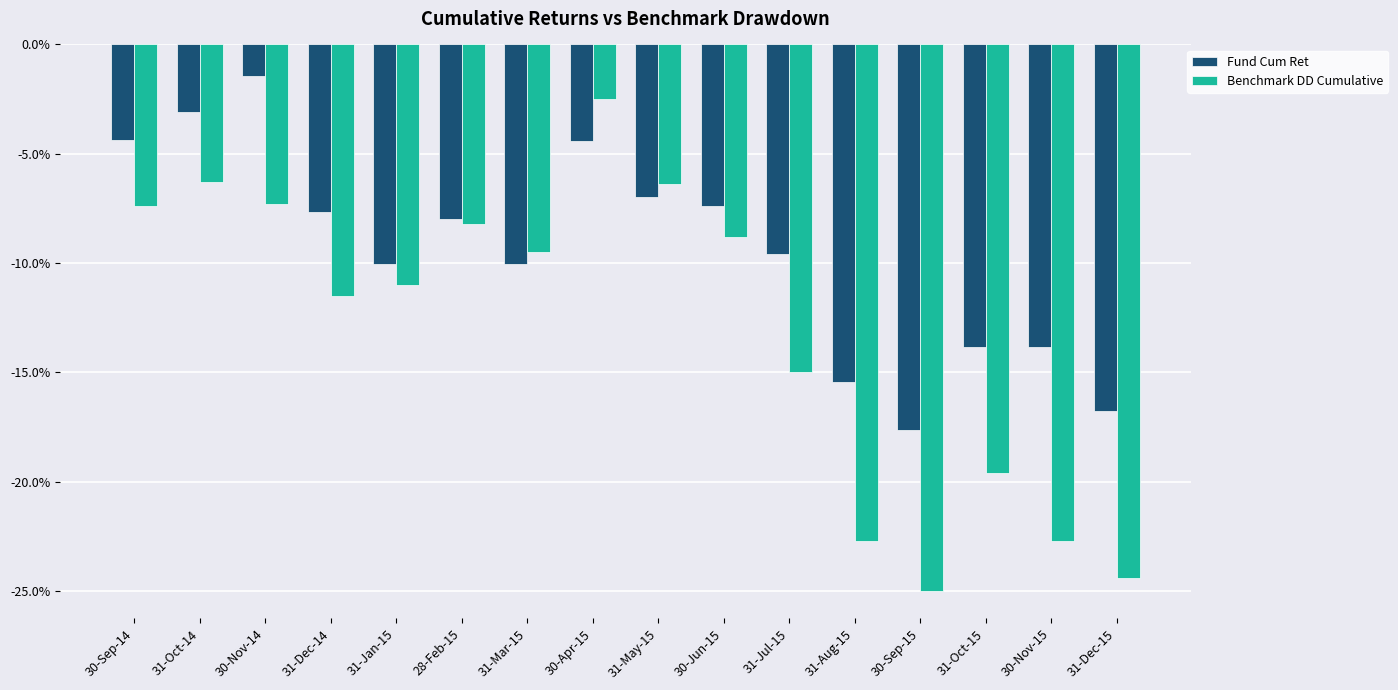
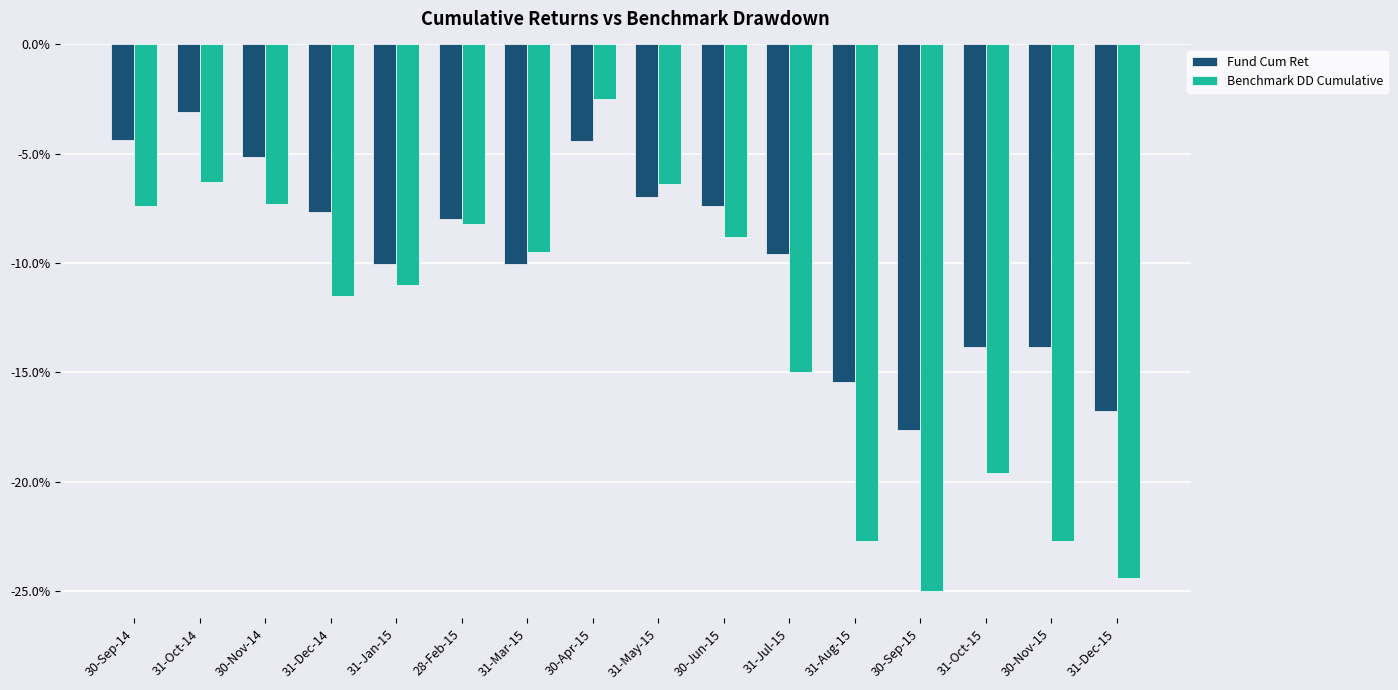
Fund Cum Ret, 30-Nov-14: -1.5% -> -5.1%
